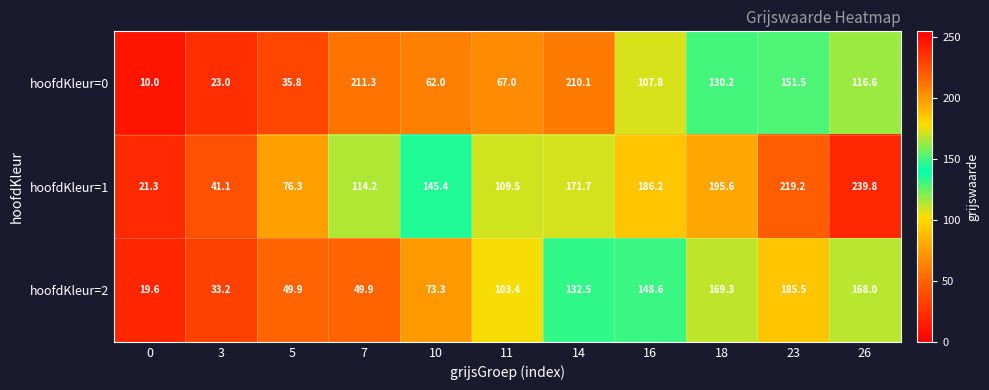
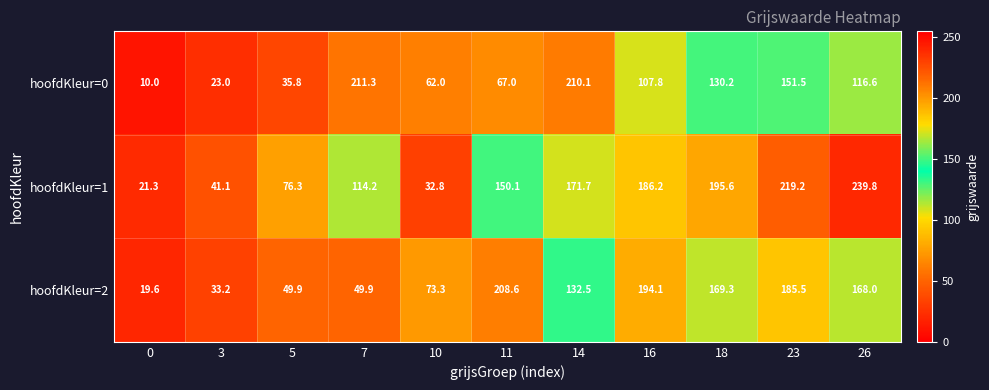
hoofdKleur=1, 10: 145.4 -> 32.8
hoofdKleur=1, 11: 109.5 -> 150.1
hoofdKleur=2, 11: 103.4 -> 208.6
hoofdKleur=2, 16: 148.6 -> 194.1
